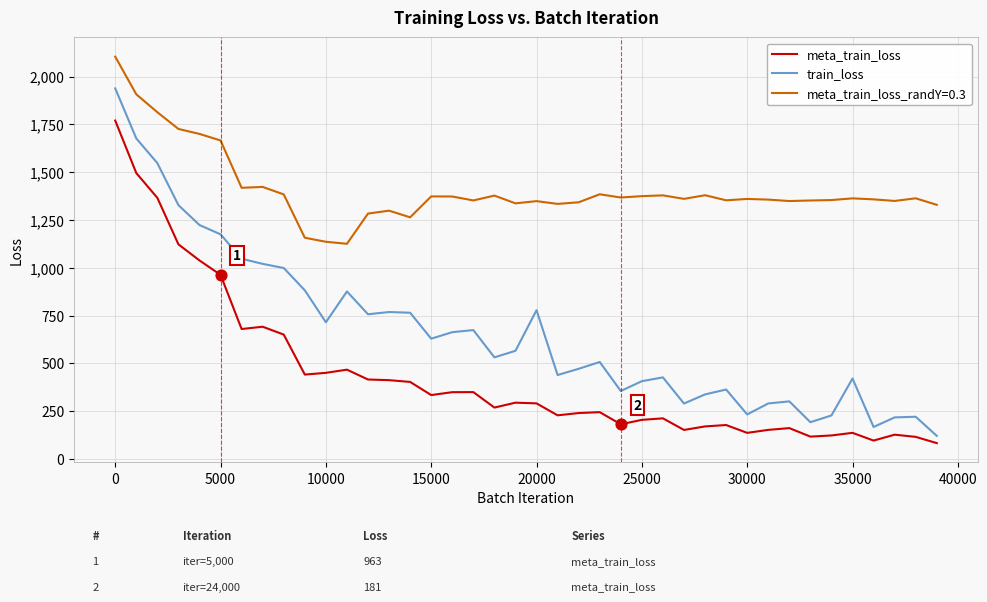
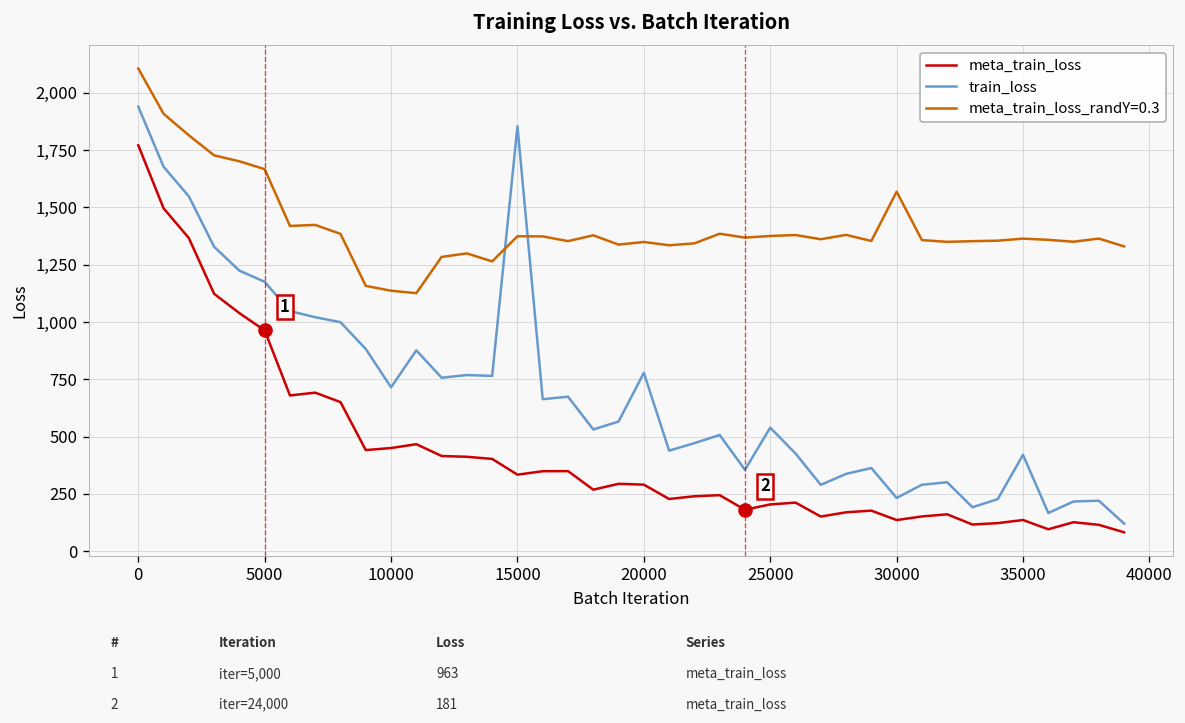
train_loss, 15000: 630 -> 1,850
train_loss, 25000: 410 -> 540
meta_train_loss_randY=0.3, 30000: 1,360 -> 1,570
